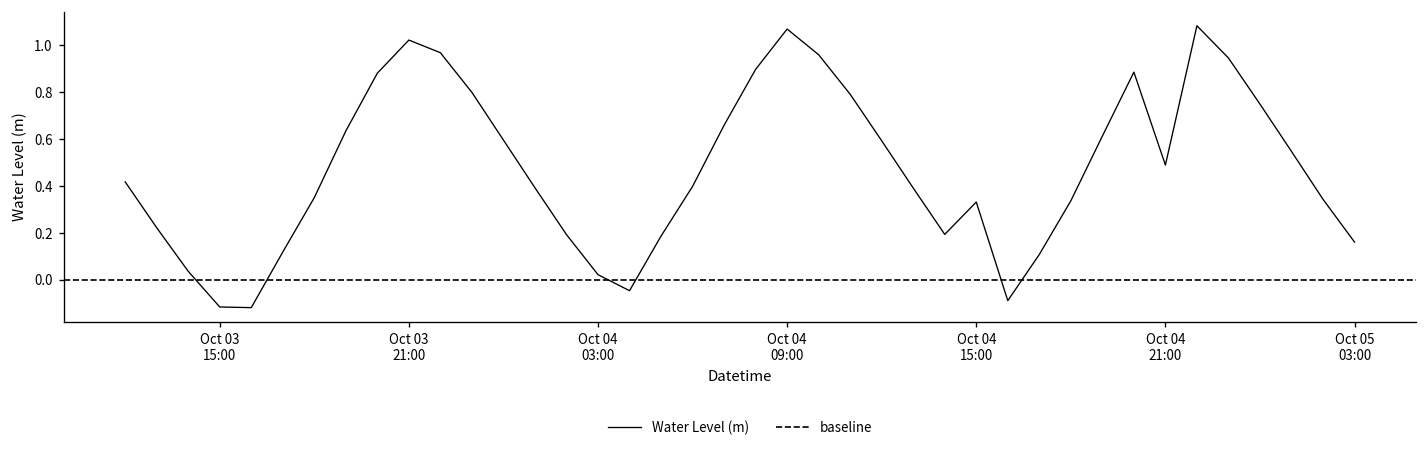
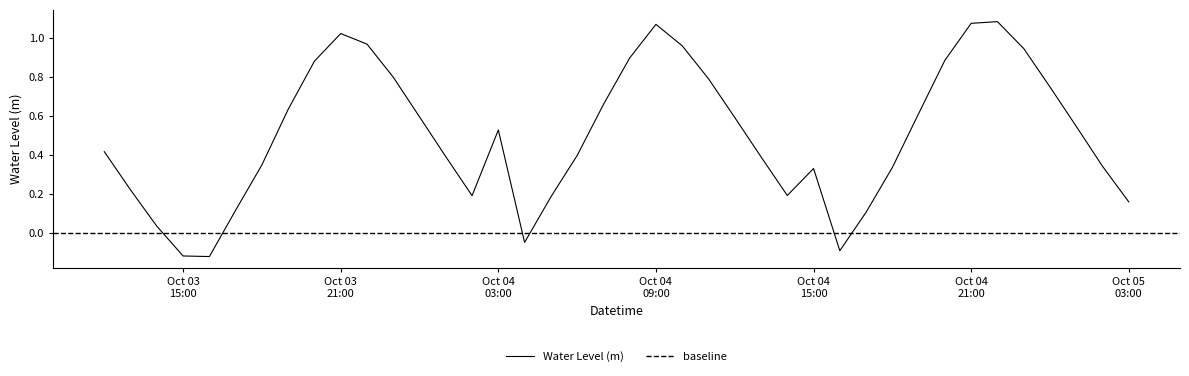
Oct 04 03:00: 0.02 -> 0.53
Oct 04 21:00: 0.49 -> 1.07
